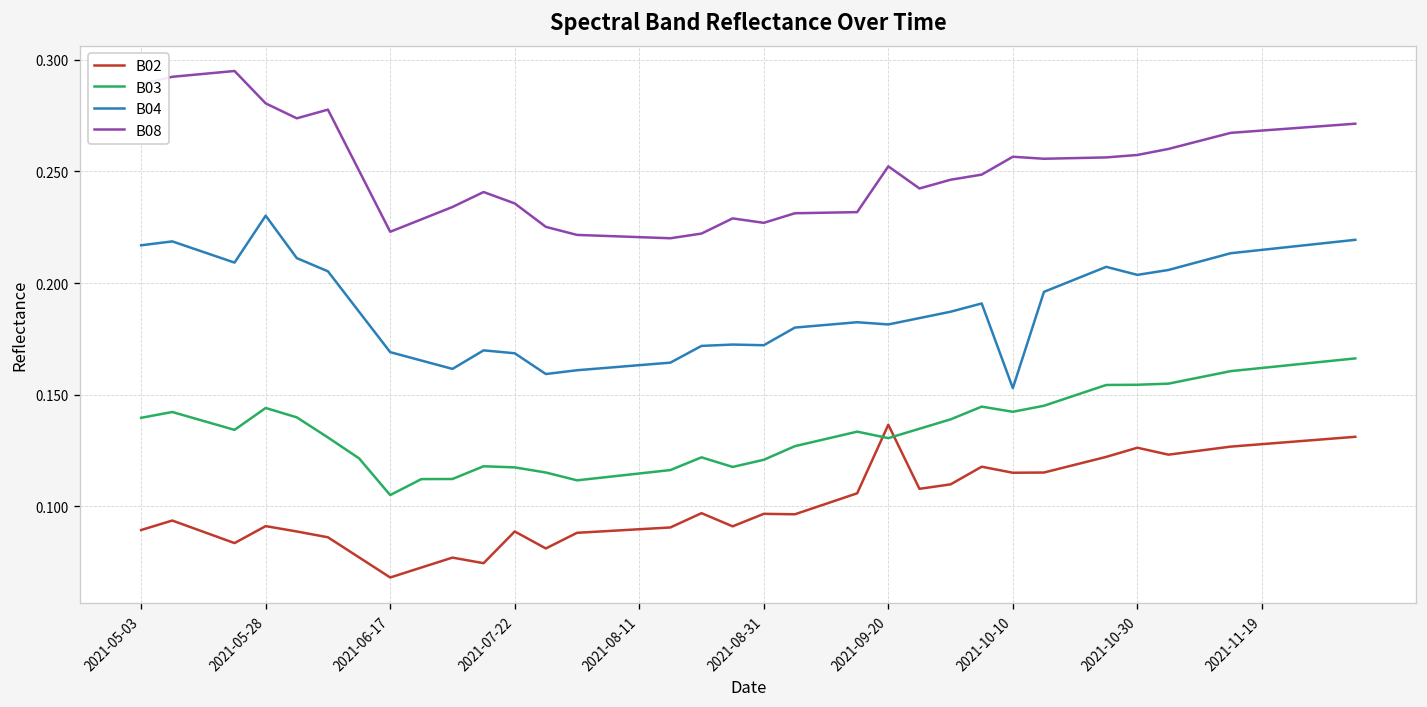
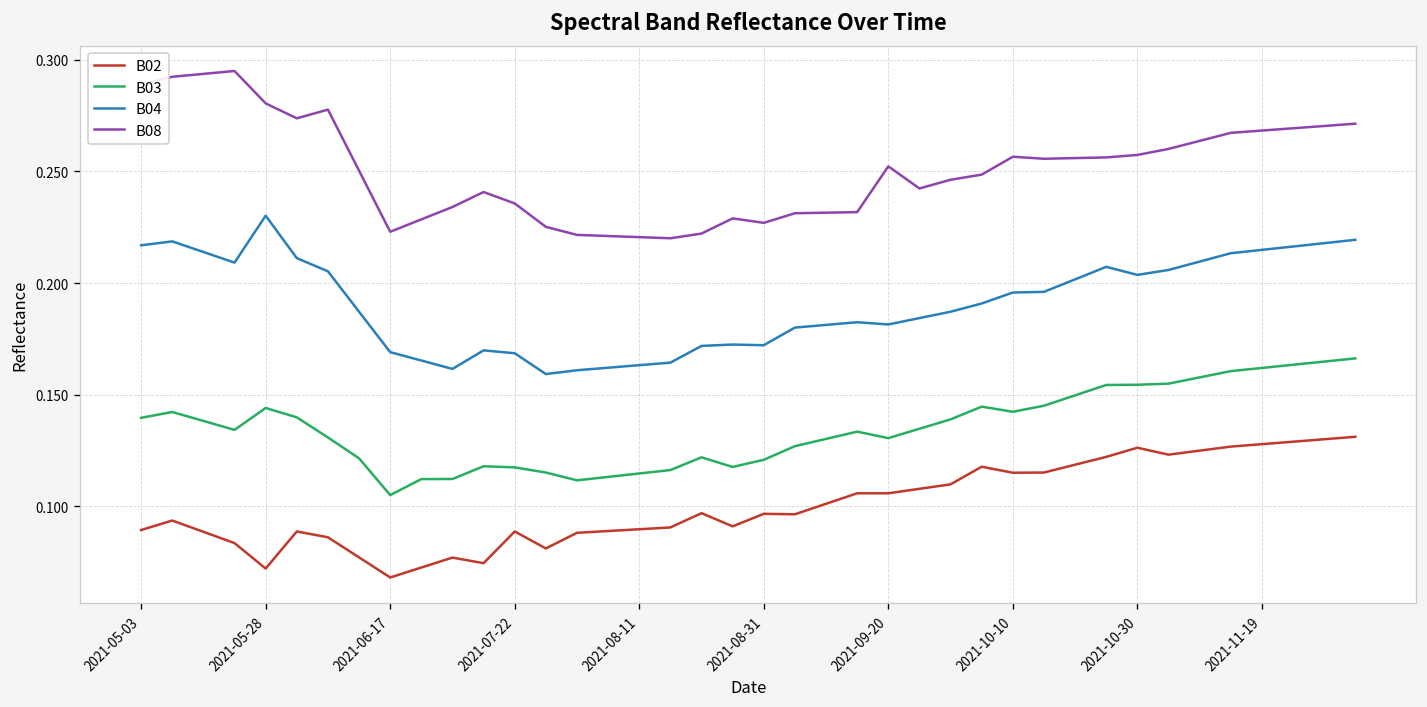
B02, 2021-05-28: 0.091 -> 0.072
B02, 2021-09-20: 0.137 -> 0.106
B04, 2021-10-10: 0.153 -> 0.196
